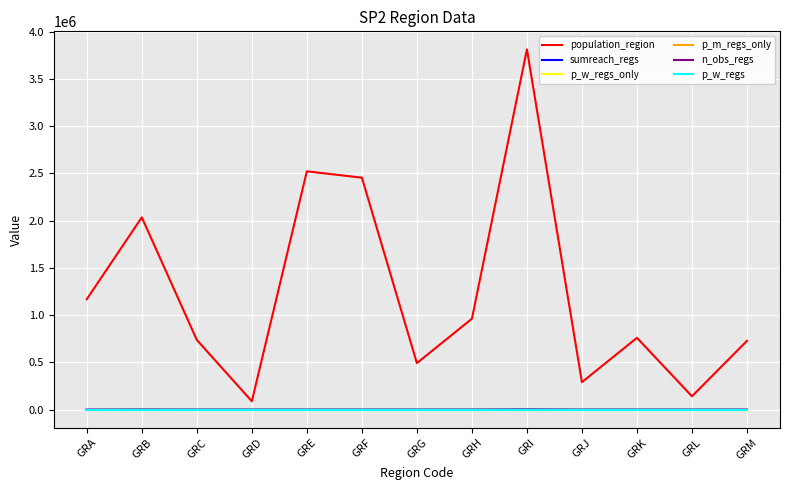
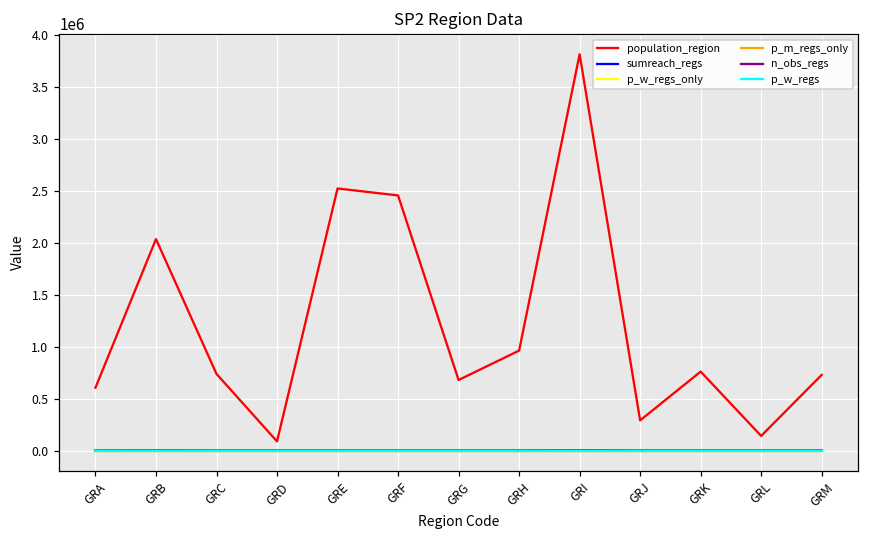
population_region, GRA: 1200000 -> 600000
population_region, GRG: 500000 -> 700000
